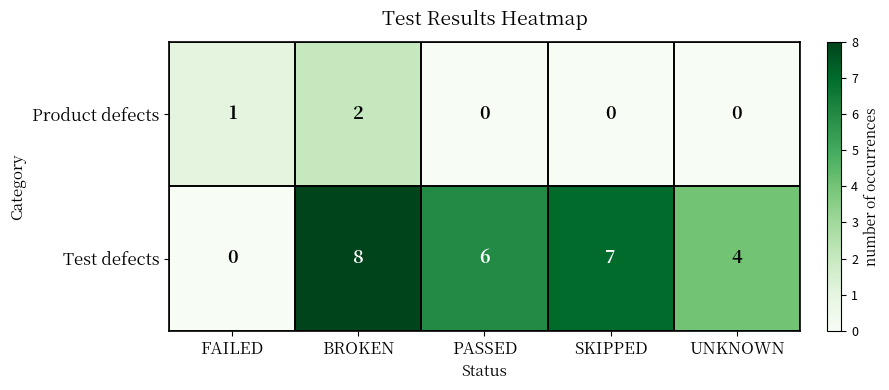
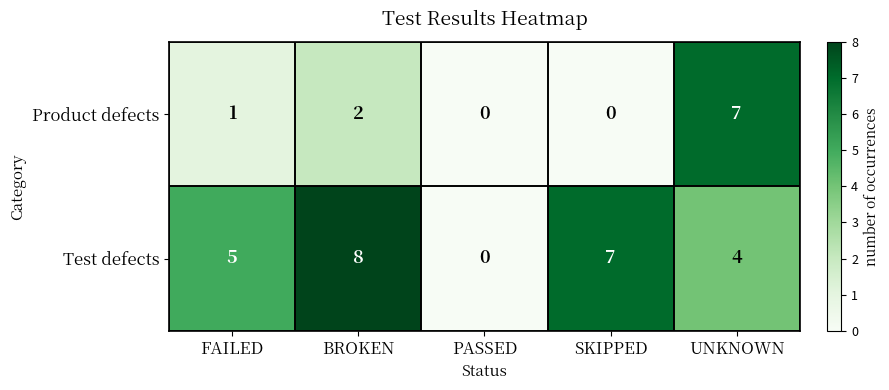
Product defects, UNKNOWN: 0 -> 7
Test defects, FAILED: 0 -> 5
Test defects, PASSED: 6 -> 0
